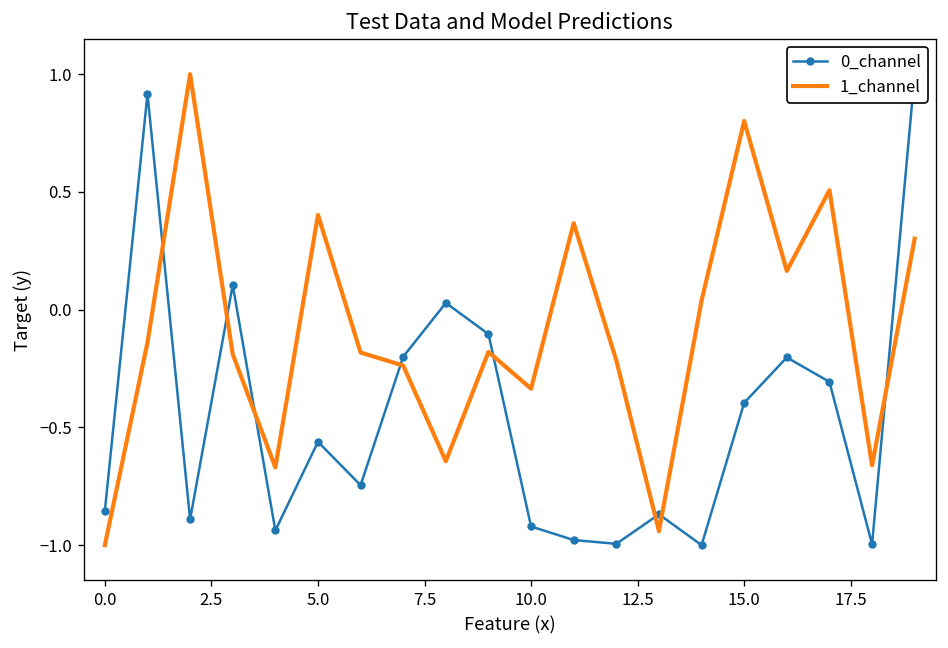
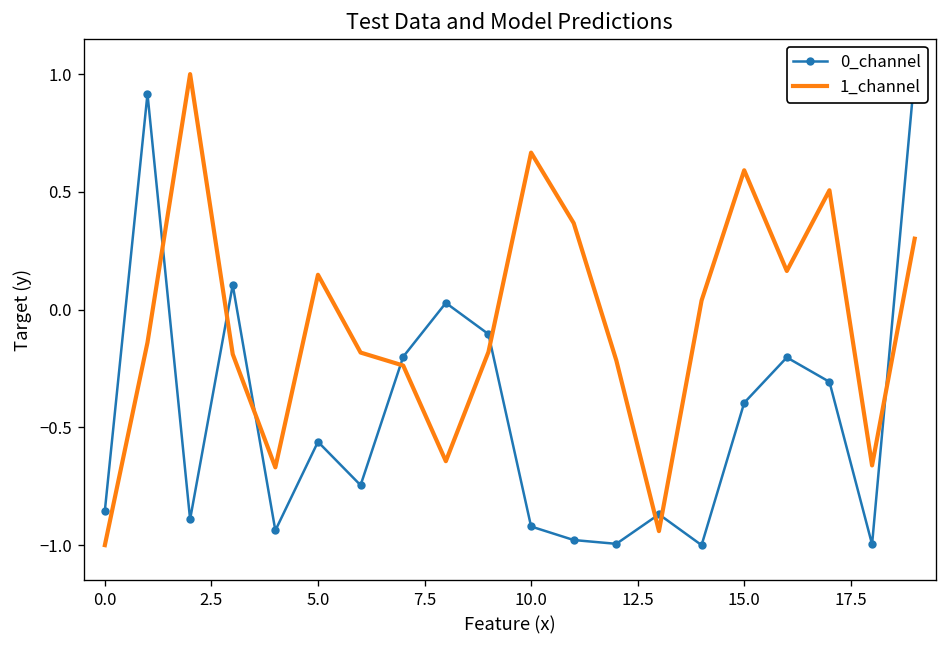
1_channel, 5.0: 0.40 -> 0.15
1_channel, 10.0: -0.34 -> 0.67
1_channel, 15.0: 0.80 -> 0.59
